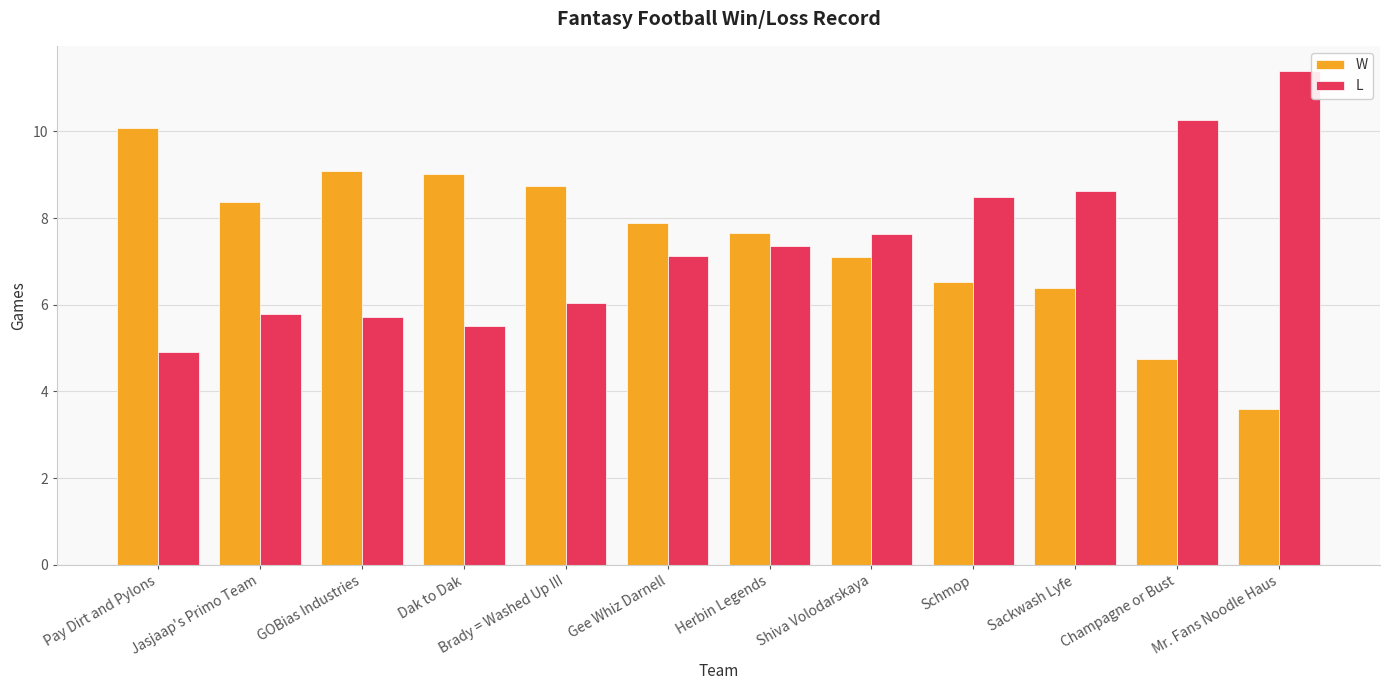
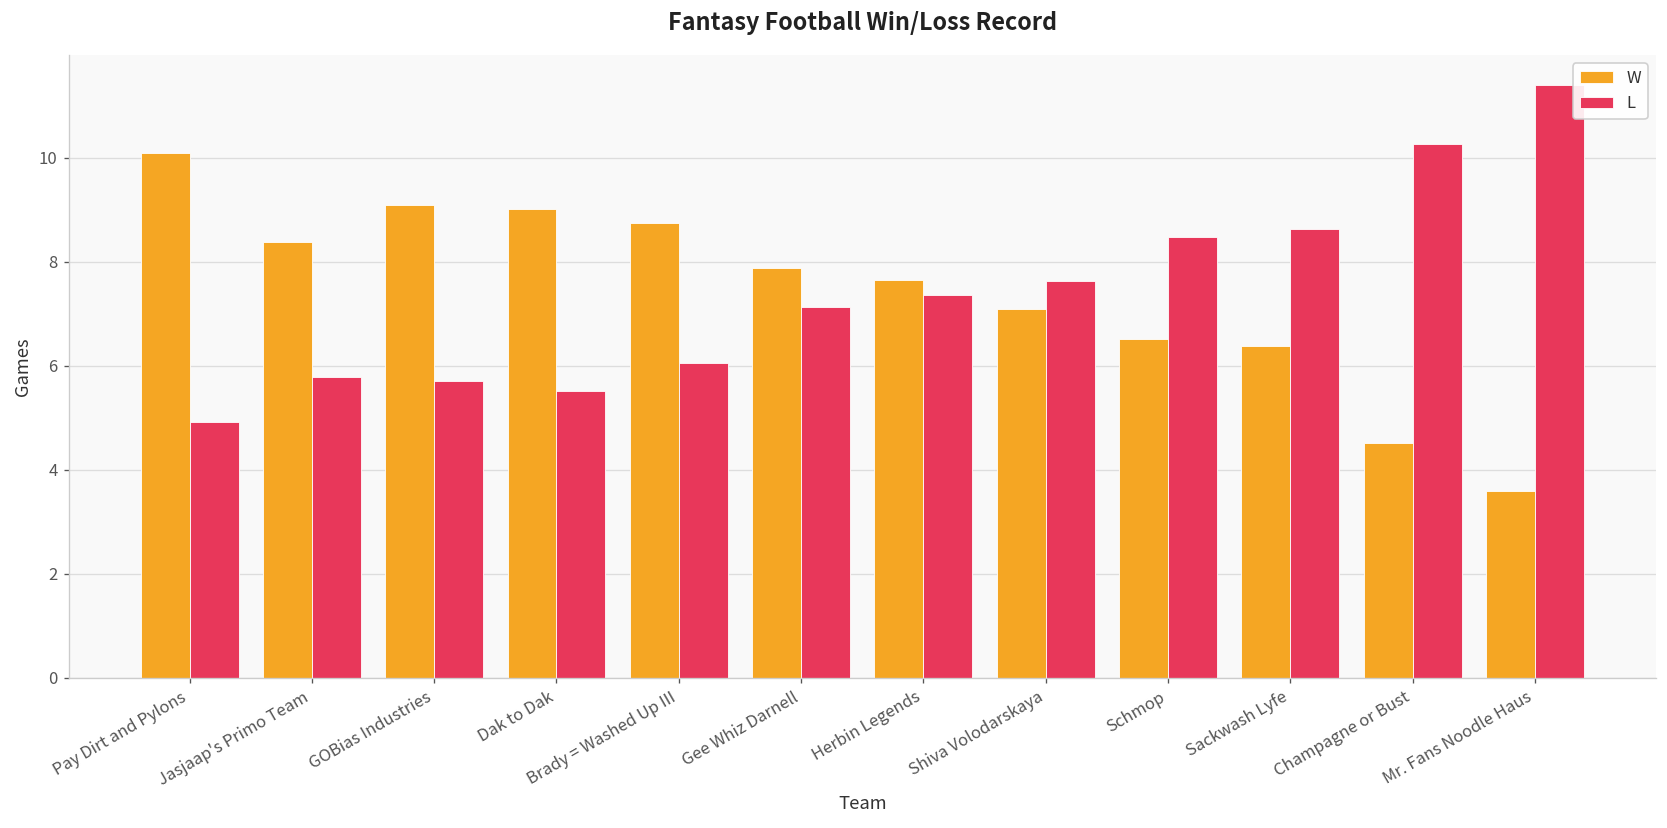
W, Champagne or Bust: 4.7 -> 4.5
